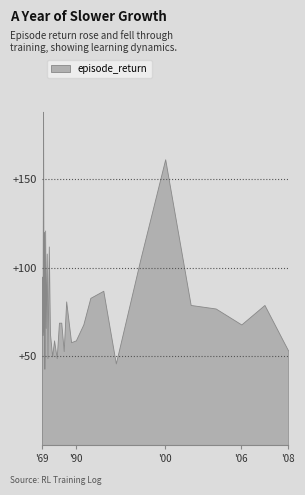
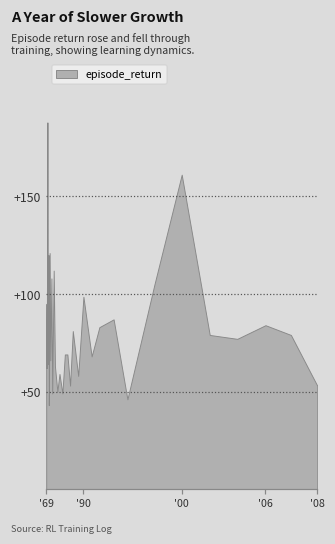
'90: +59 -> +99
'06: +68 -> +84
